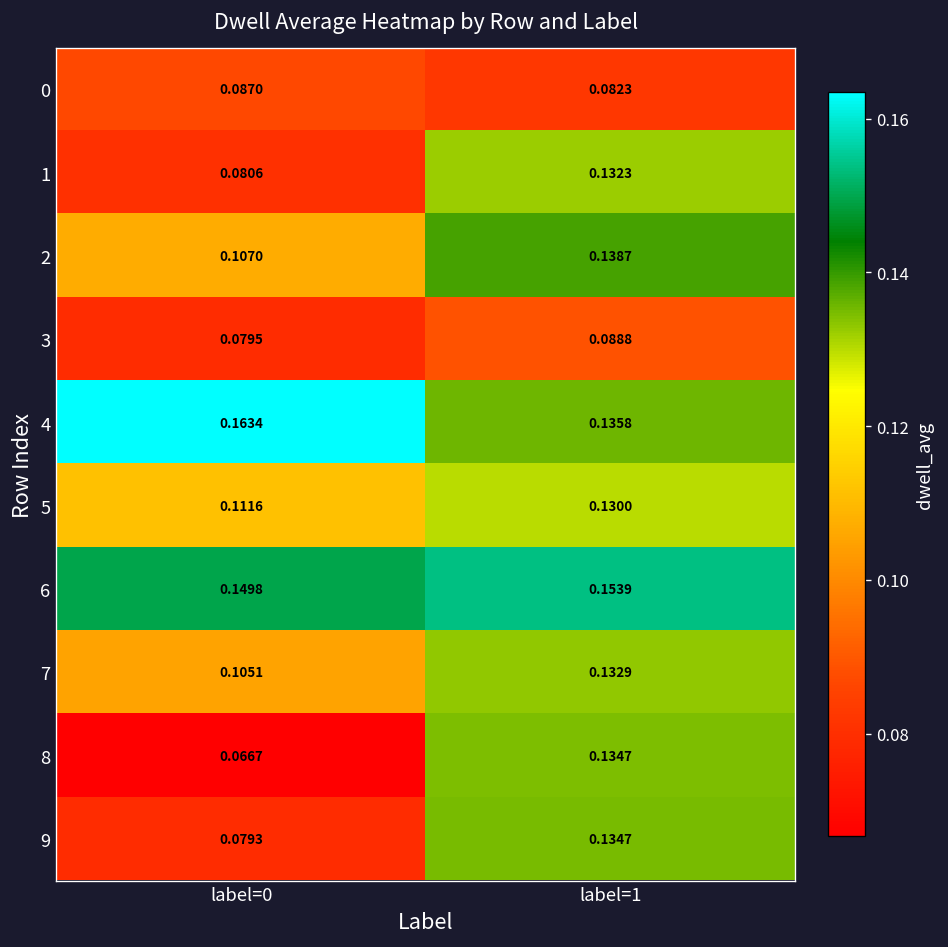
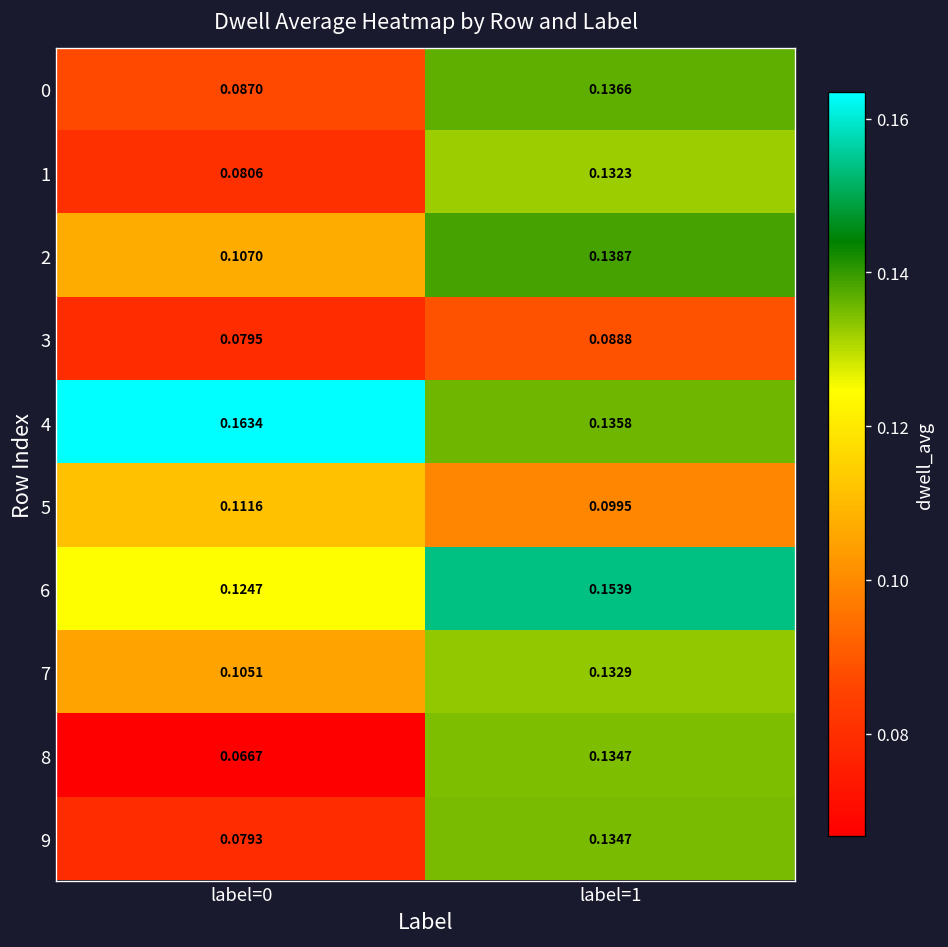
0, label=1: 0.0823 -> 0.1366
5, label=1: 0.1300 -> 0.0995
6, label=0: 0.1498 -> 0.1247
